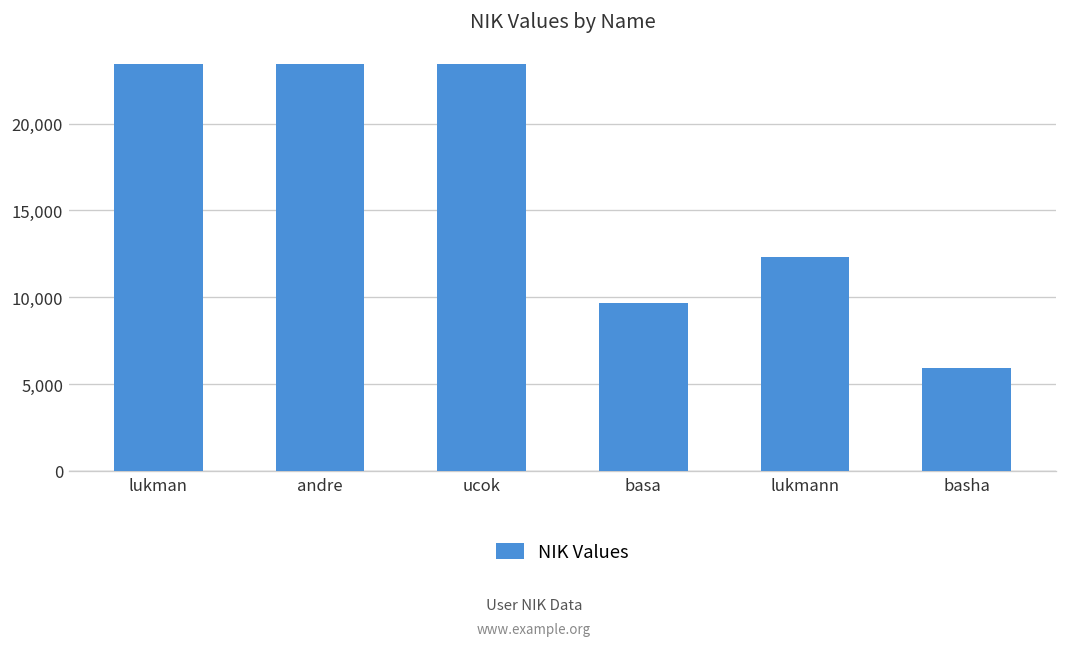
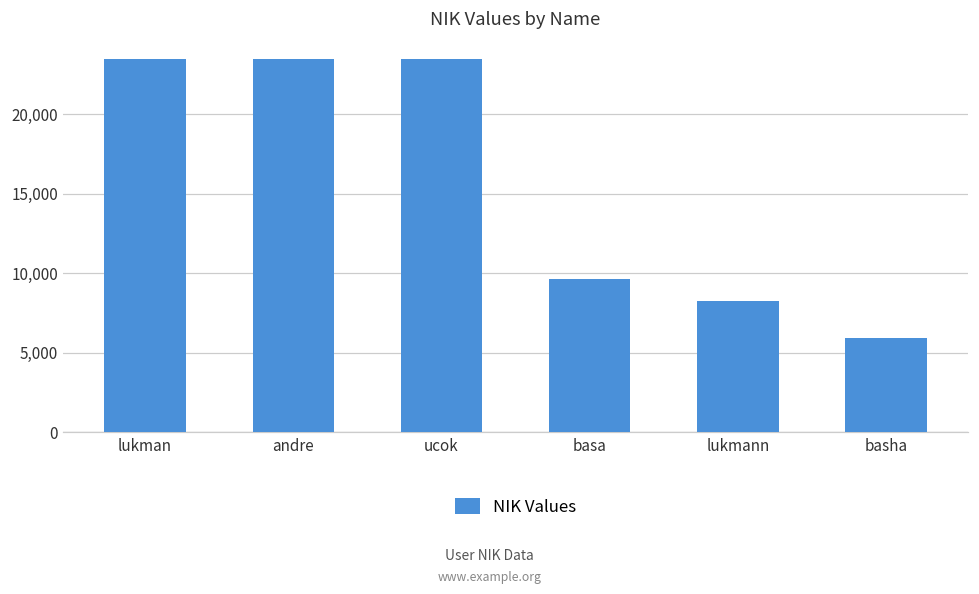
lukmann: 12,300 -> 8,200
